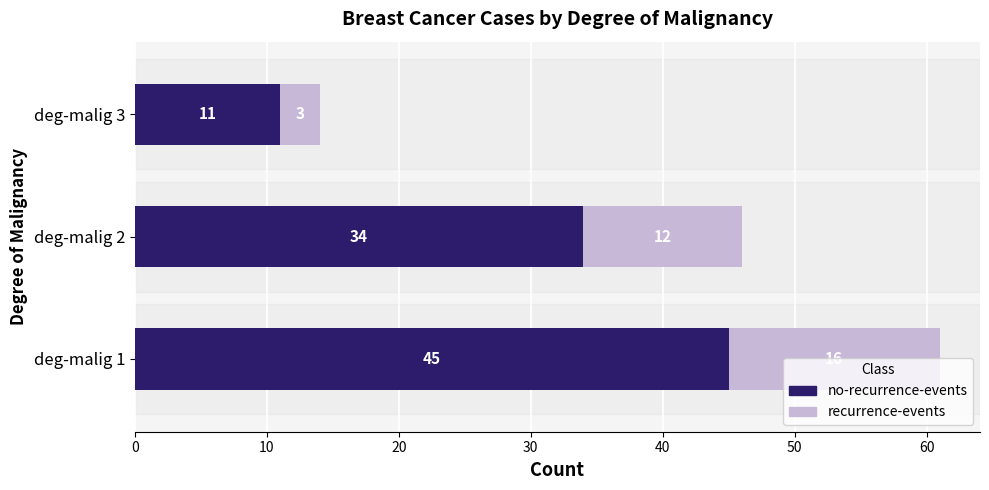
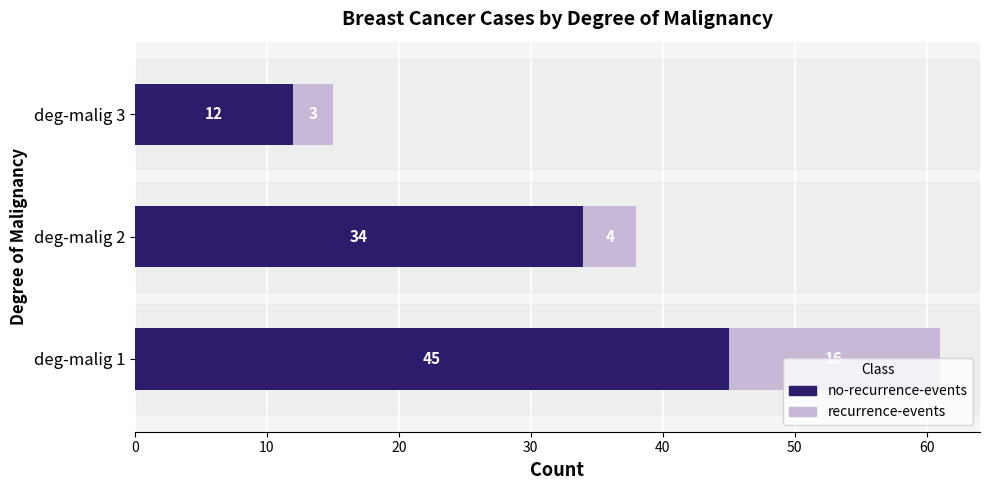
no-recurrence-events, deg-malig 3: 11 -> 12
recurrence-events, deg-malig 2: 12 -> 4
